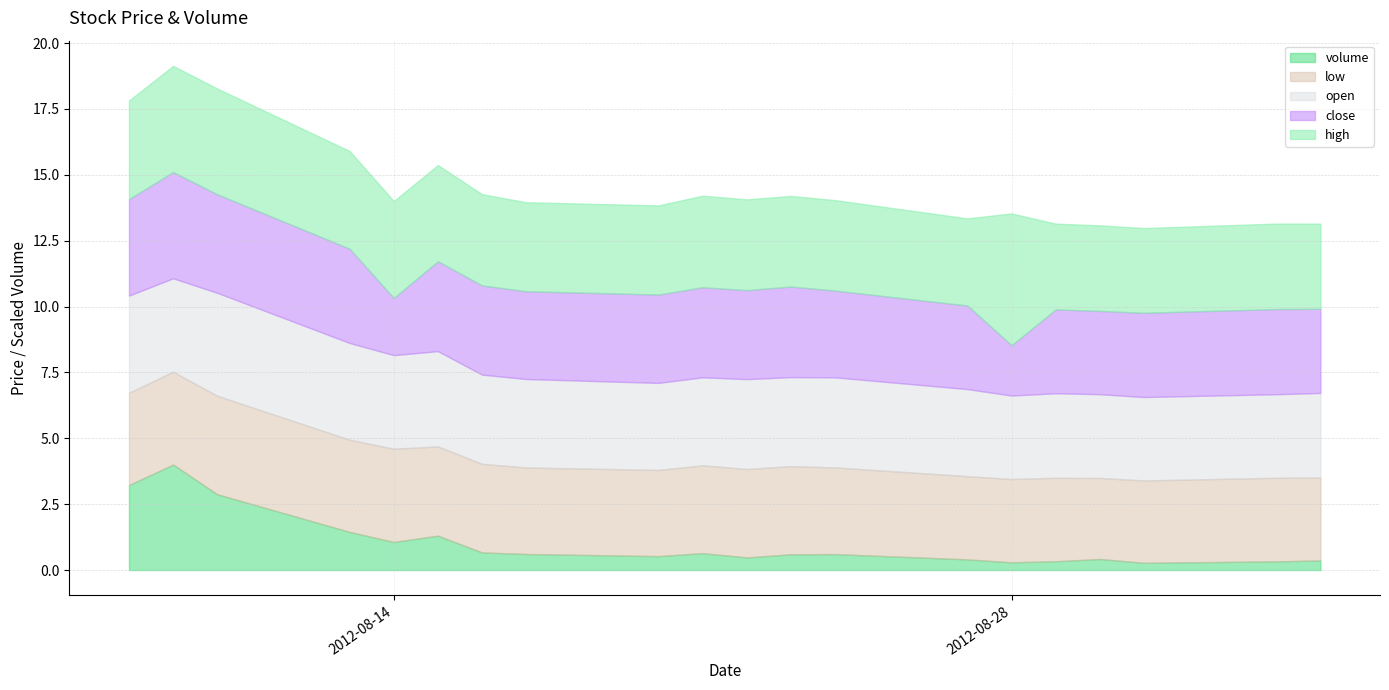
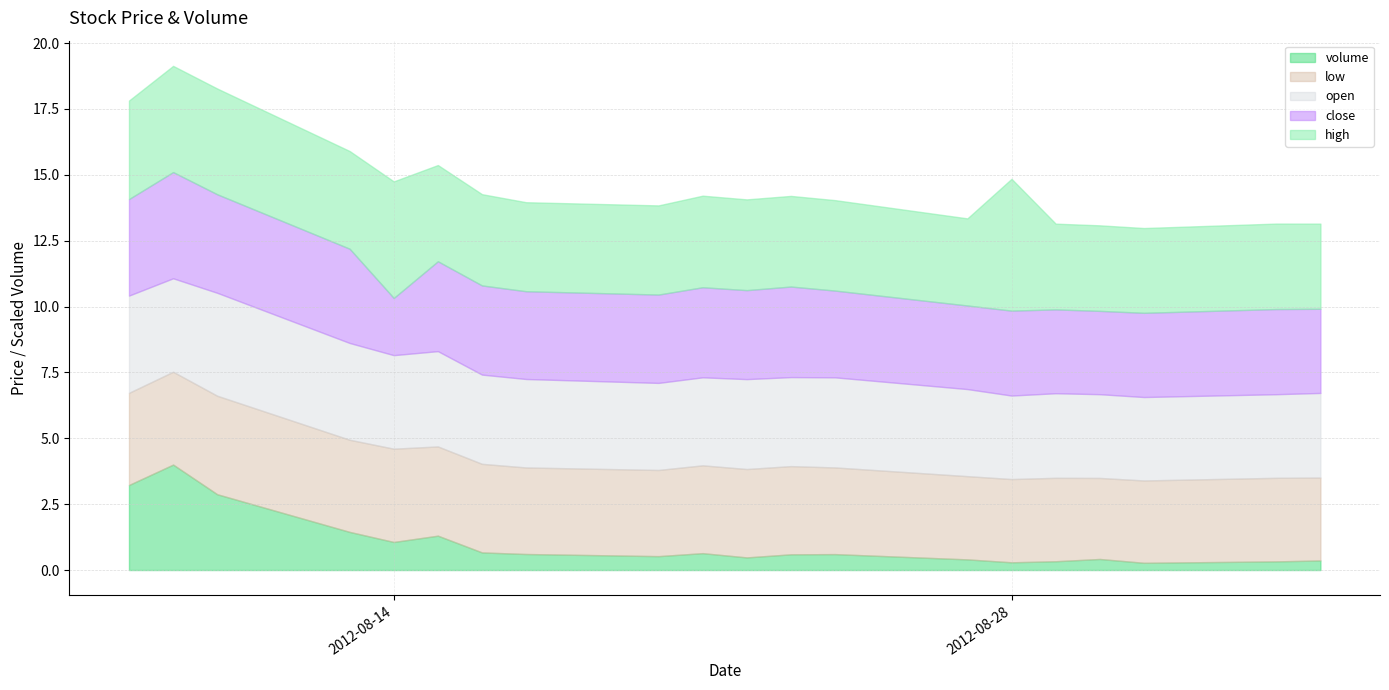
high, 2012-08-14: 3.7 -> 4.4
close, 2012-08-28: 1.9 -> 3.2
